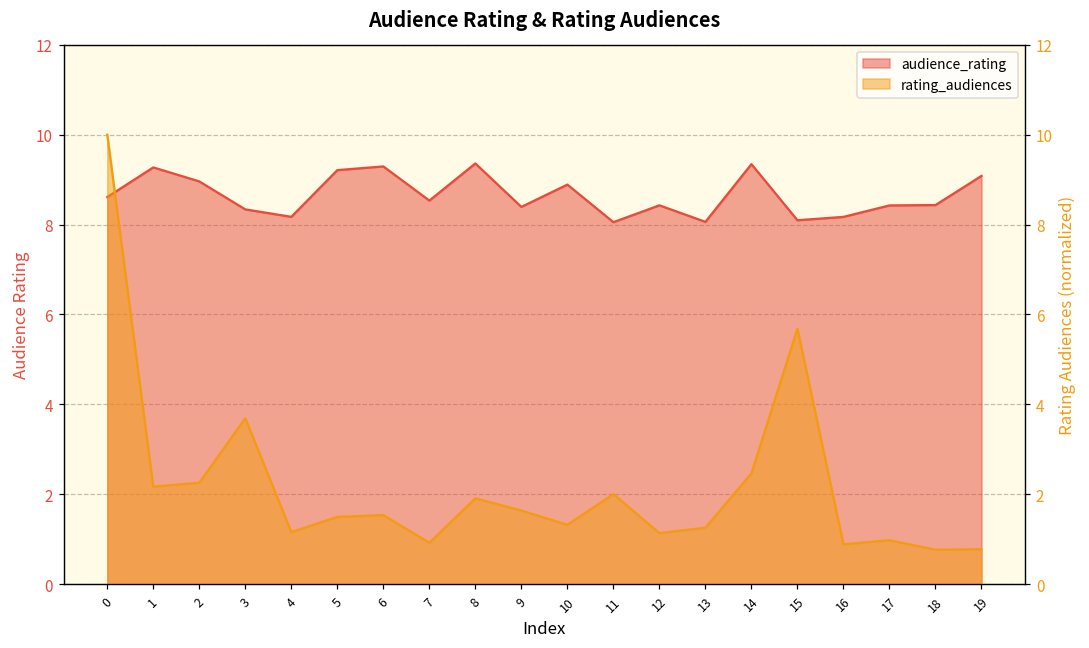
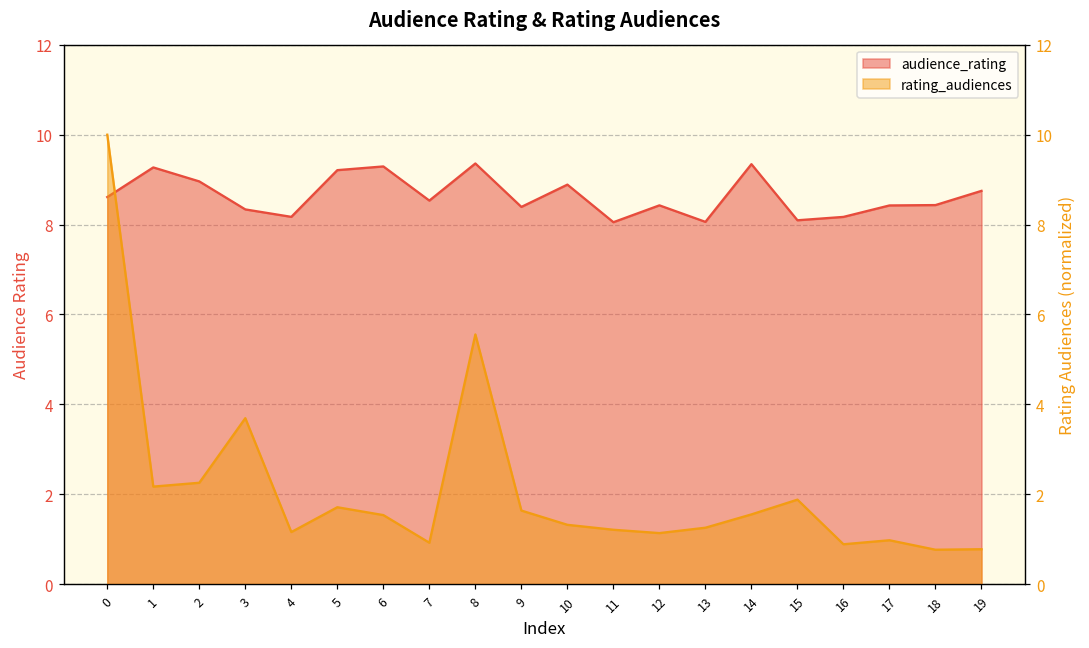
audience_rating, 19: 9.1 -> 8.8
rating_audiences, 5: 1.5 -> 1.7
rating_audiences, 8: 1.9 -> 5.6
rating_audiences, 11: 2.0 -> 1.2
rating_audiences, 14: 2.5 -> 1.6
rating_audiences, 15: 5.7 -> 1.9
